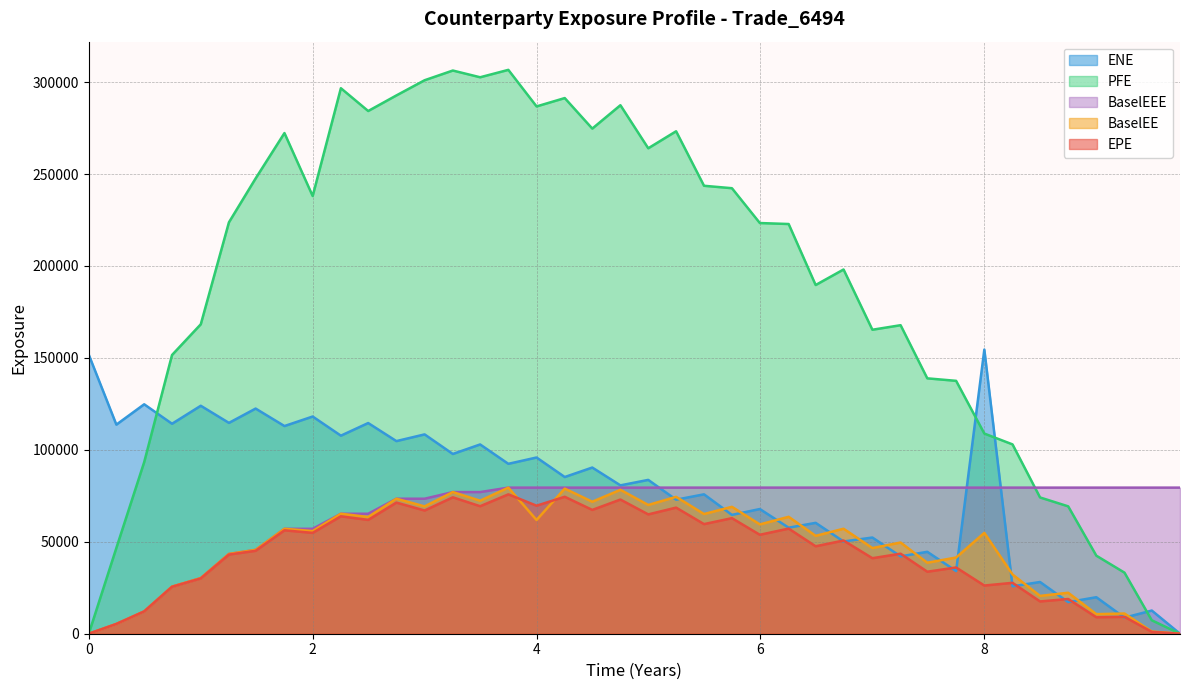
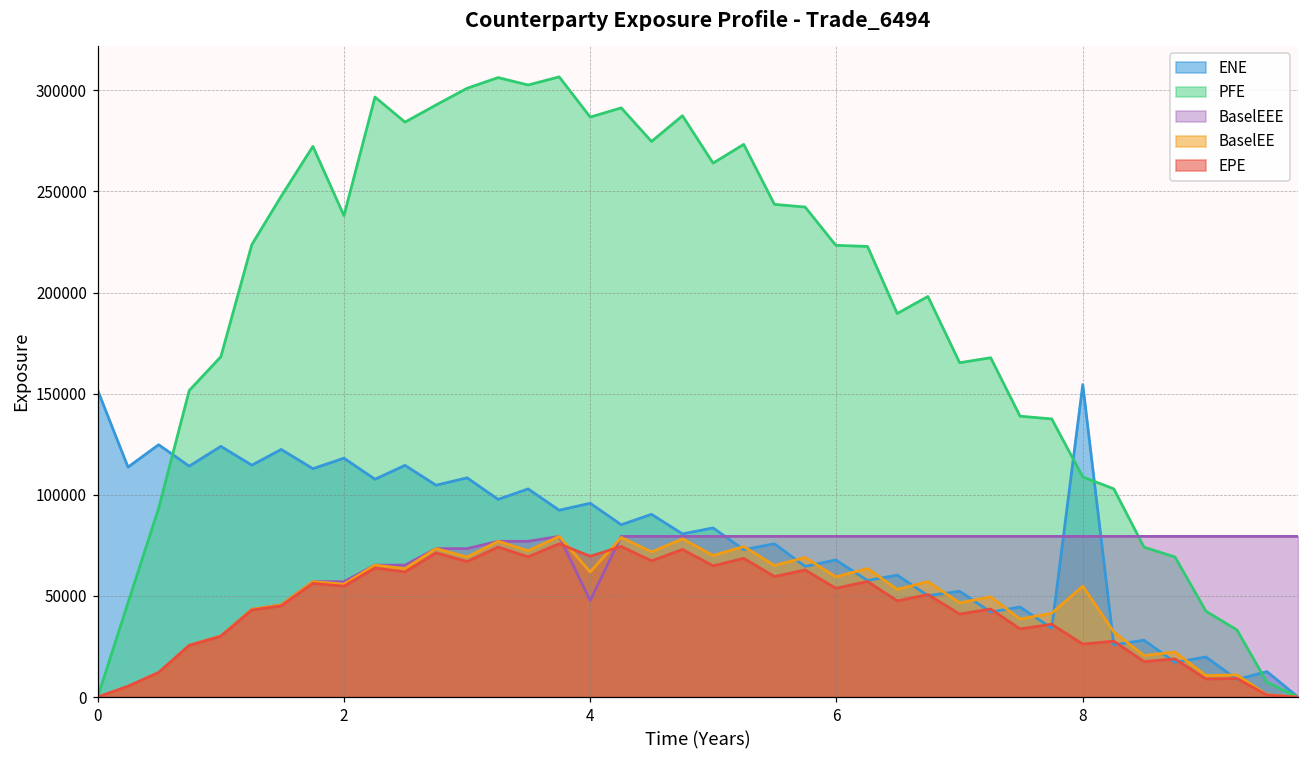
BaselEEE, 4: 79000 -> 48000
